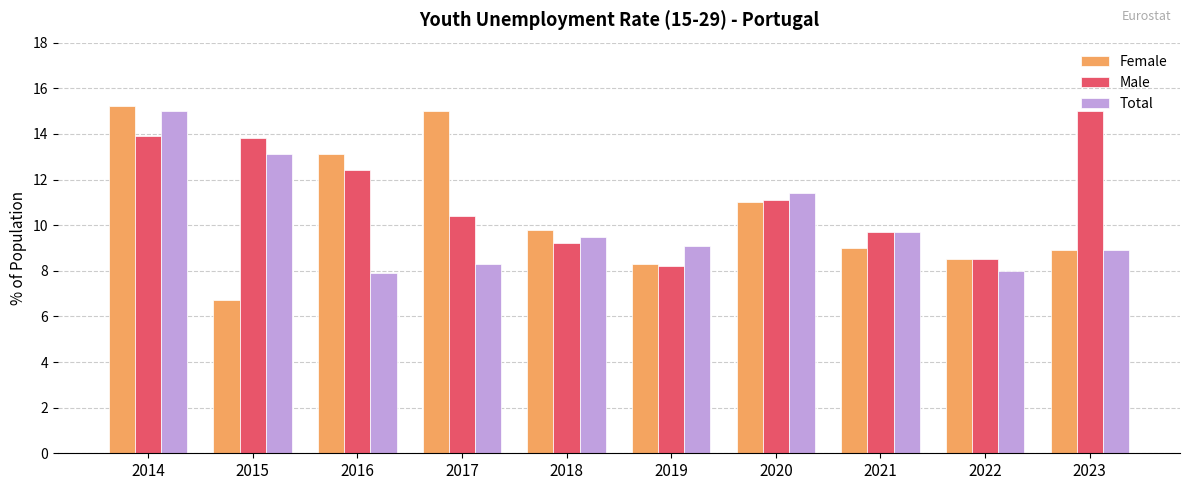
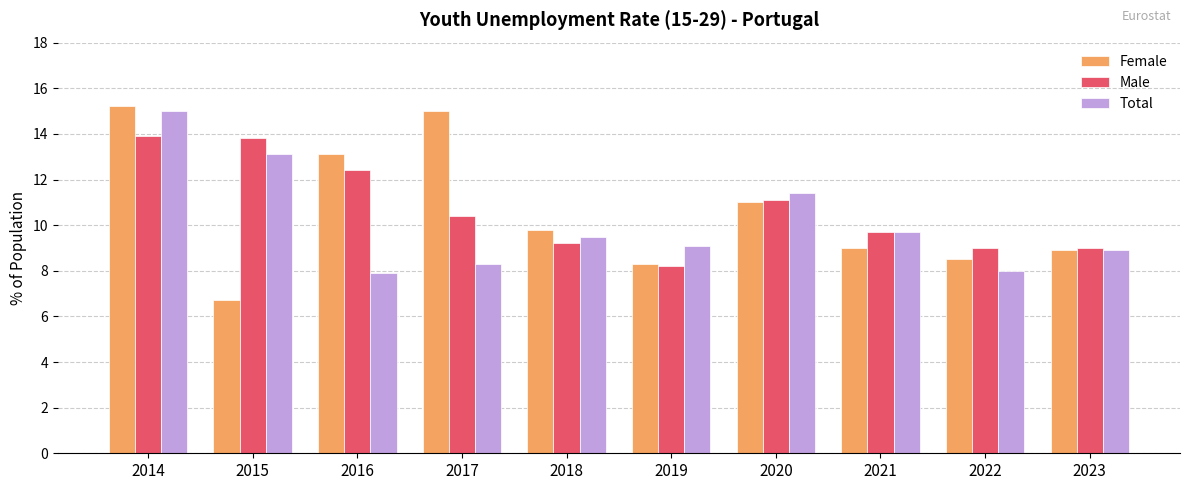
Male, 2022: 8.5 -> 9.0
Male, 2023: 15 -> 9
